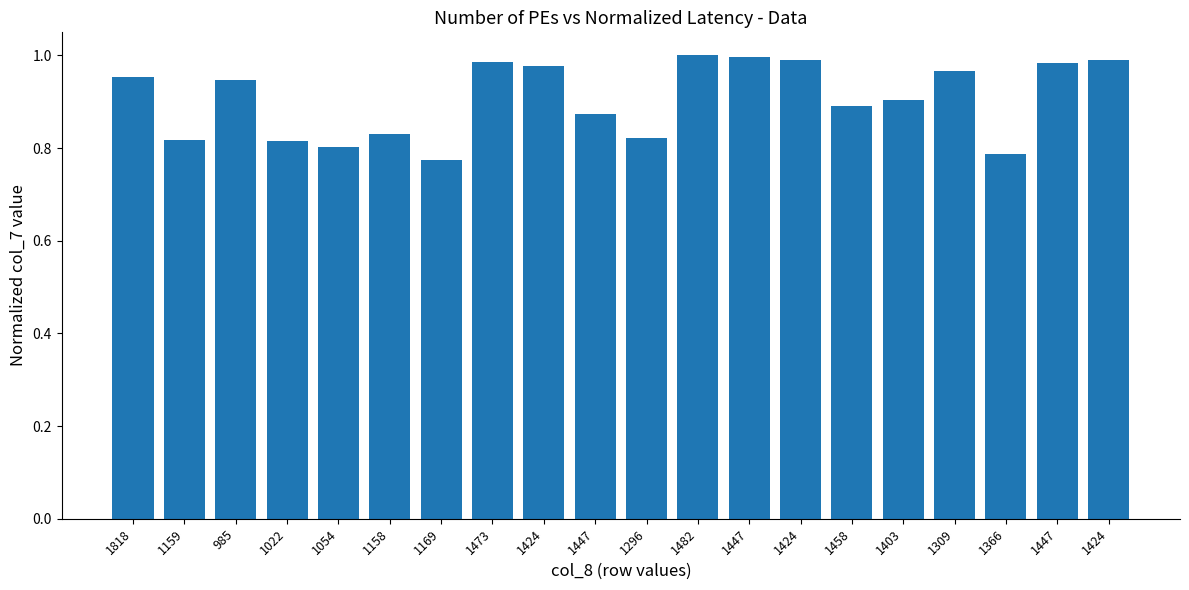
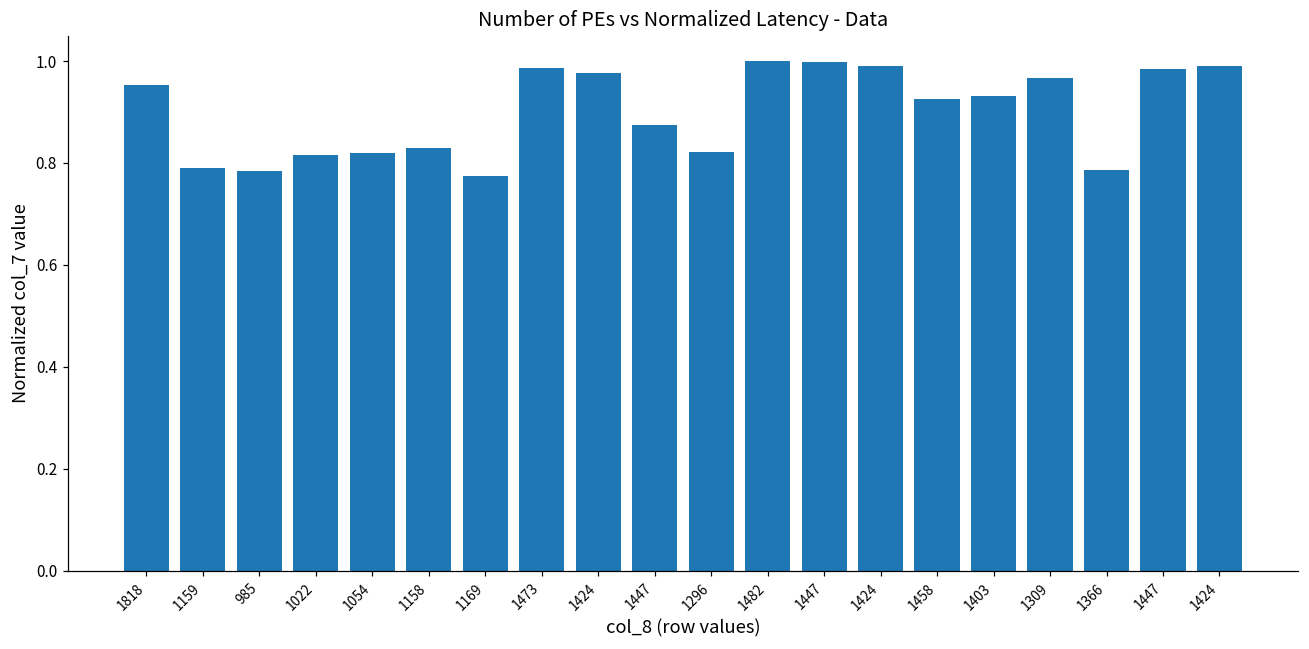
1159: 0.82 -> 0.79
985: 0.95 -> 0.78
1054: 0.80 -> 0.82
1458: 0.89 -> 0.93
1403: 0.90 -> 0.93
